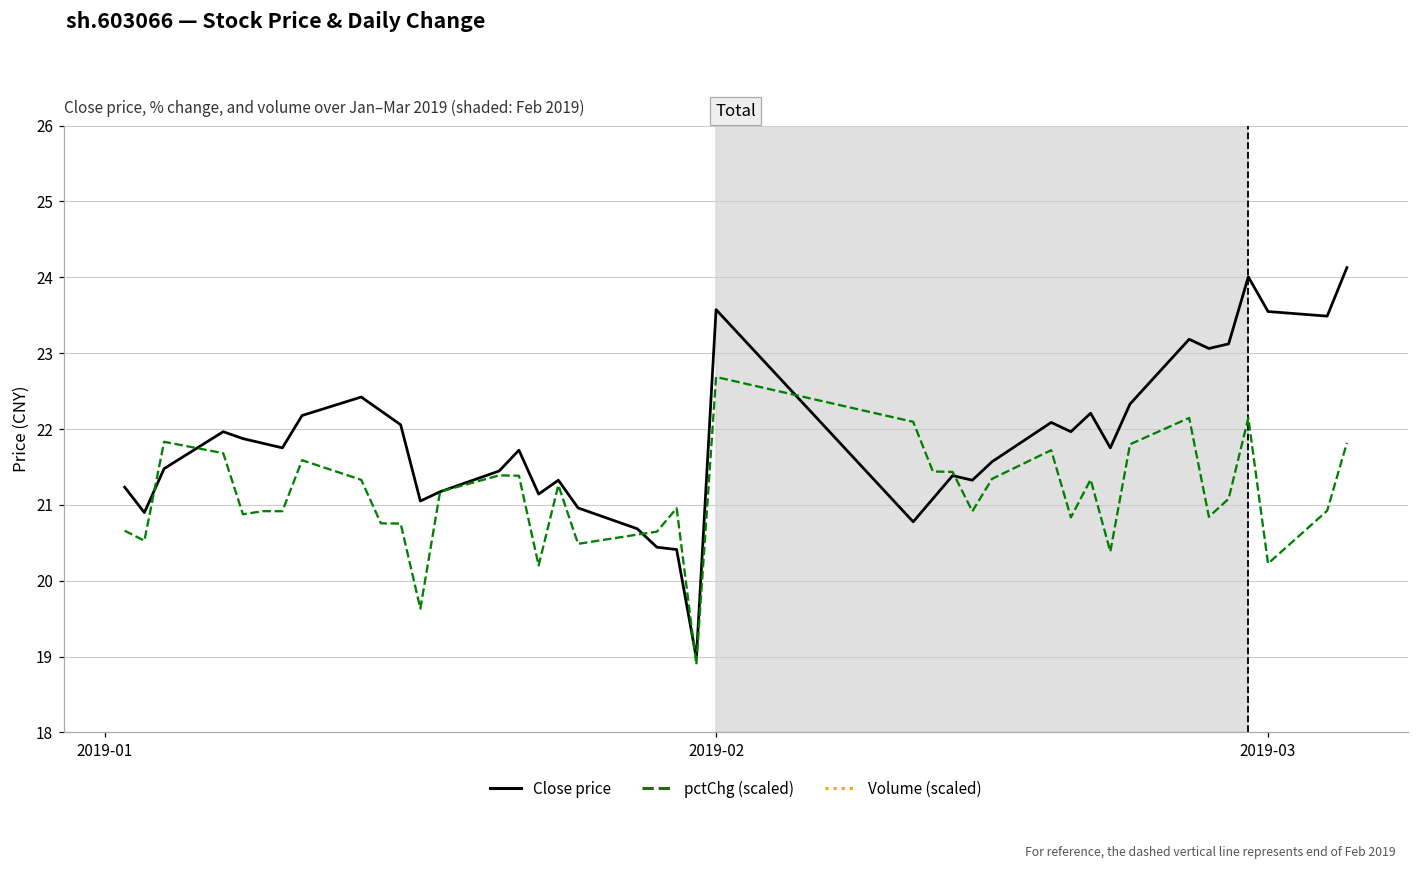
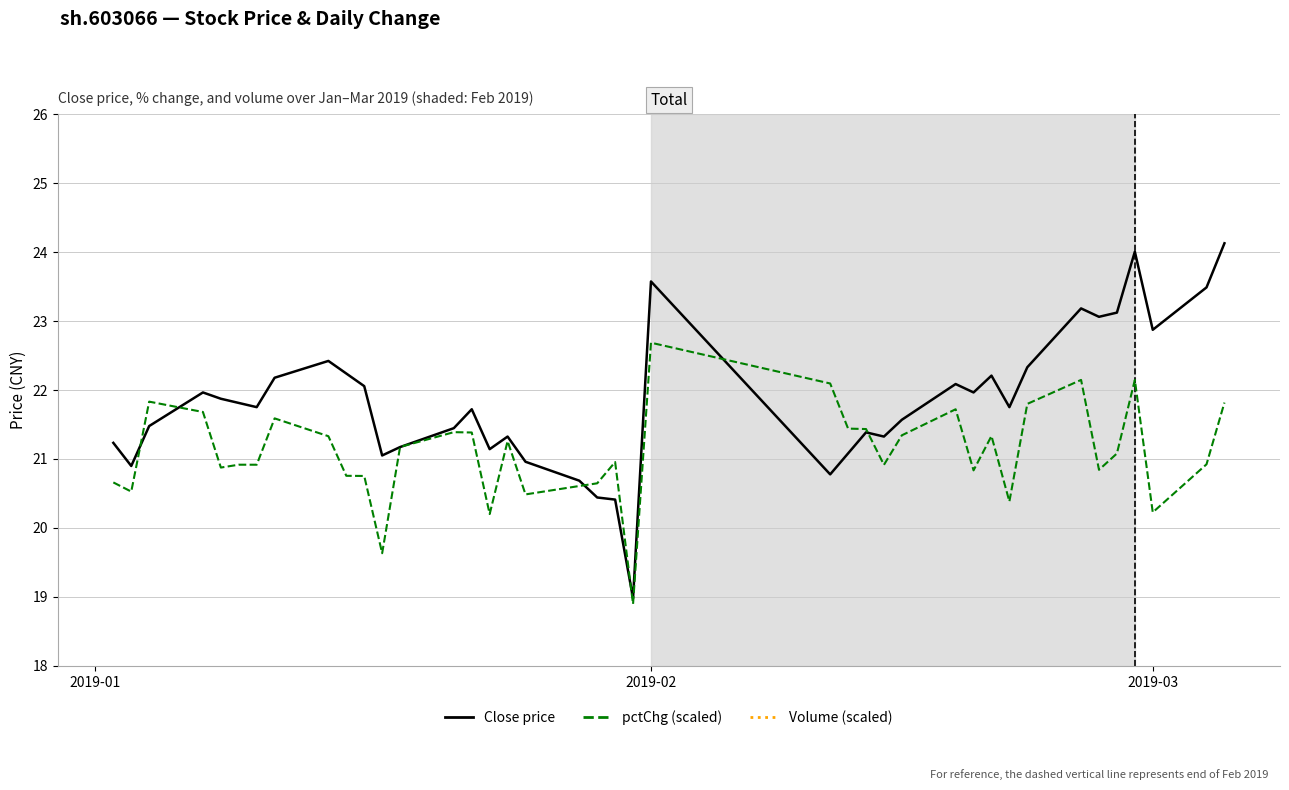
Close price, 2019-03: 23.5 -> 22.9
